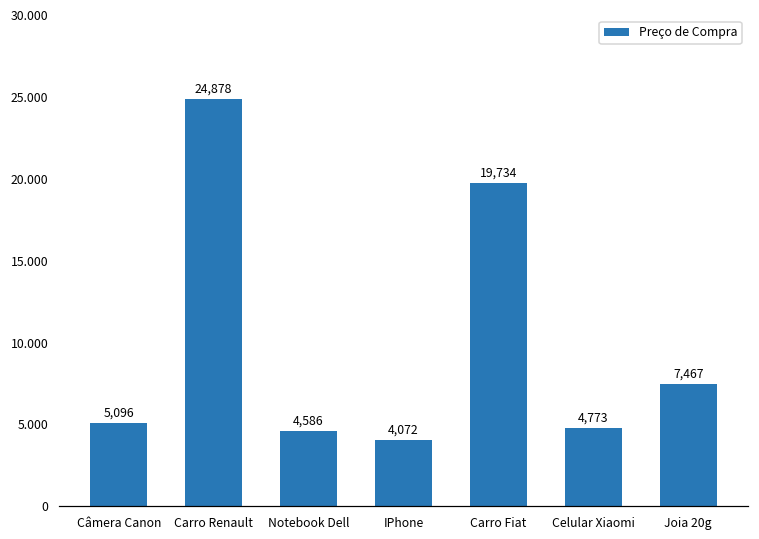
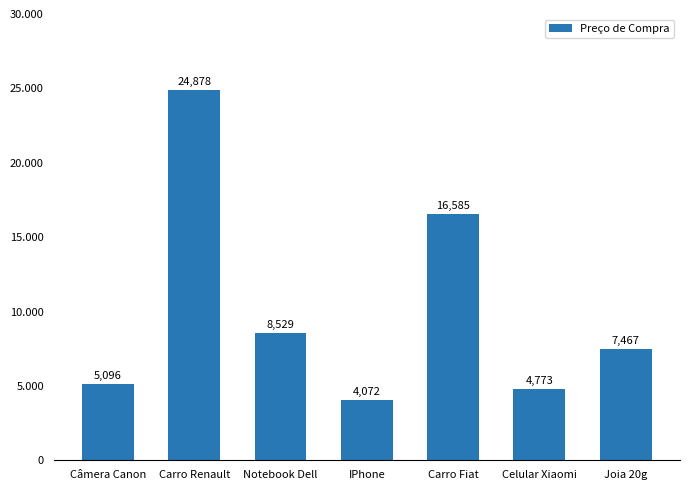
Notebook Dell: 4,586 -> 8,529
Carro Fiat: 19,734 -> 16,585
